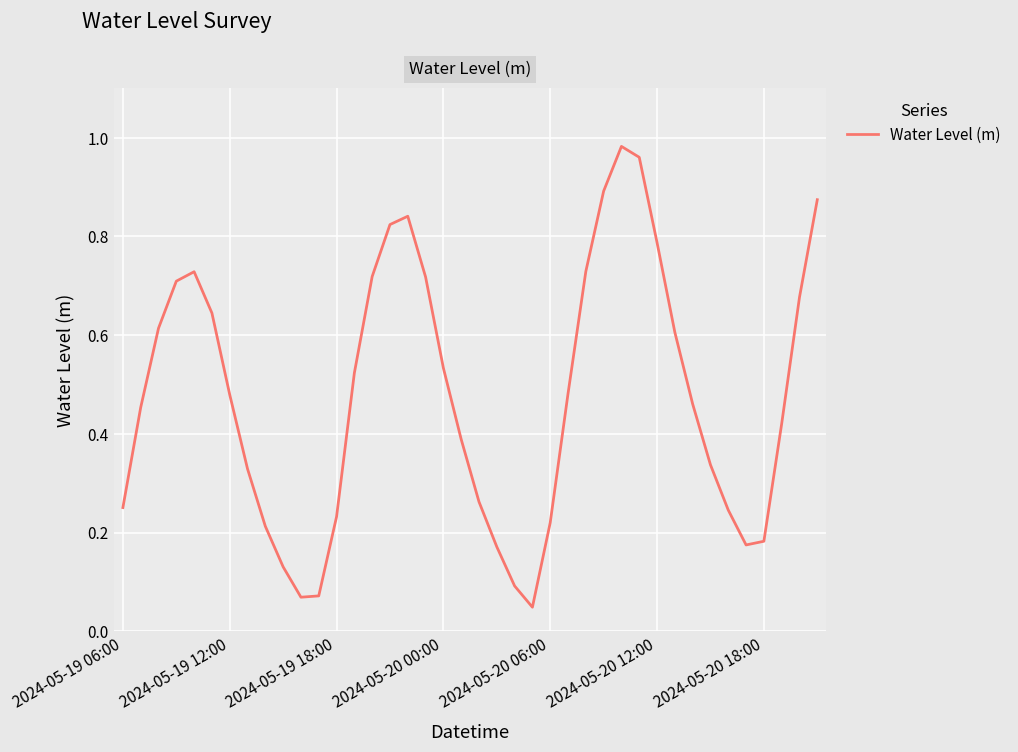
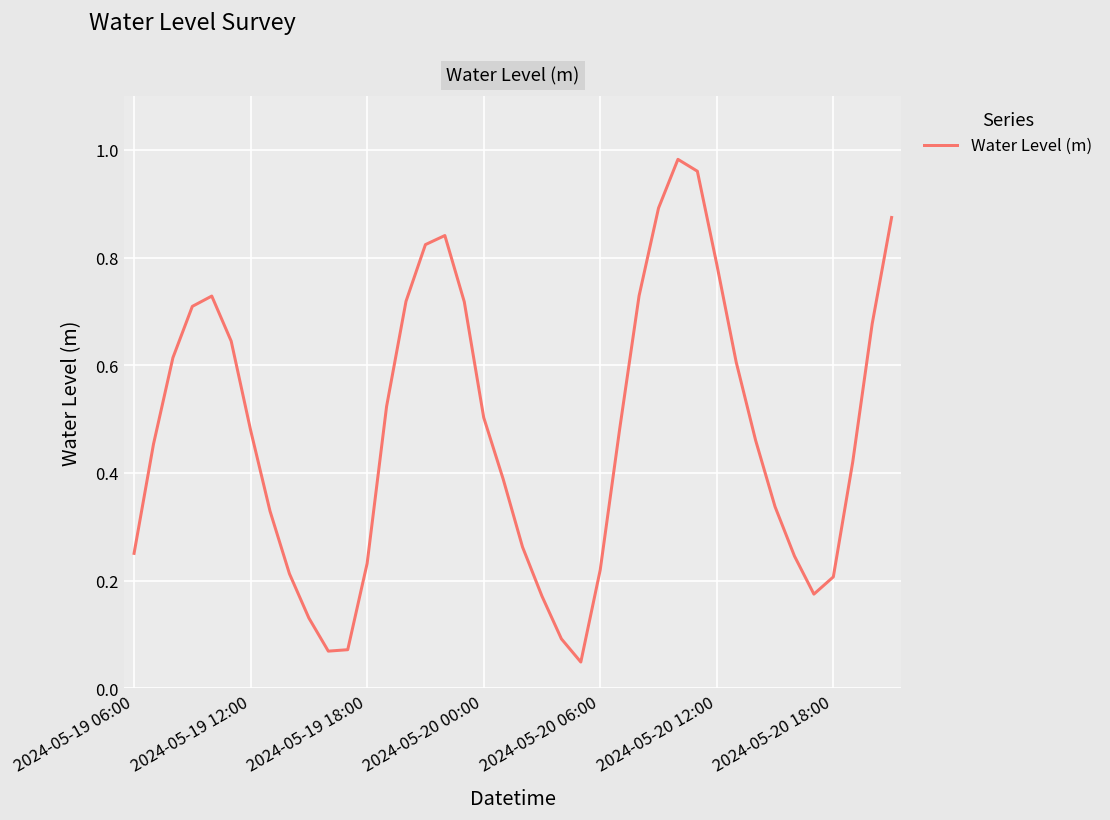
2024-05-20 00:00: 0.53 -> 0.50
2024-05-20 18:00: 0.18 -> 0.21
